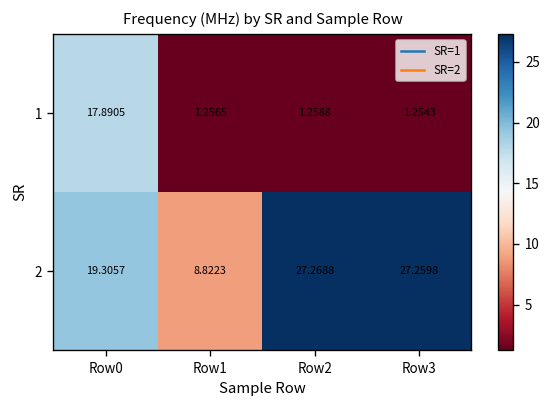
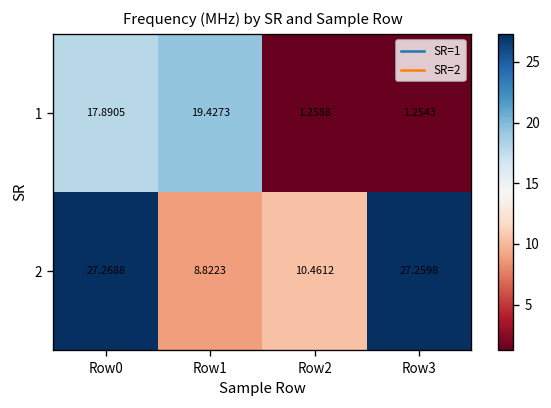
1, Row1: 1.2565 -> 19.4273
2, Row0: 19.3057 -> 27.2688
2, Row2: 27.2688 -> 10.4612
